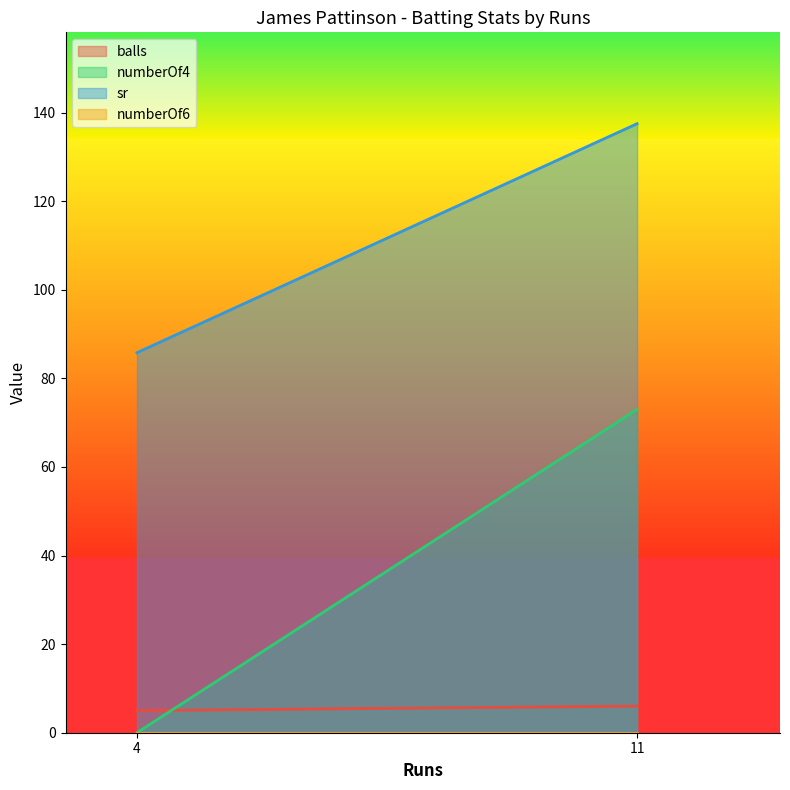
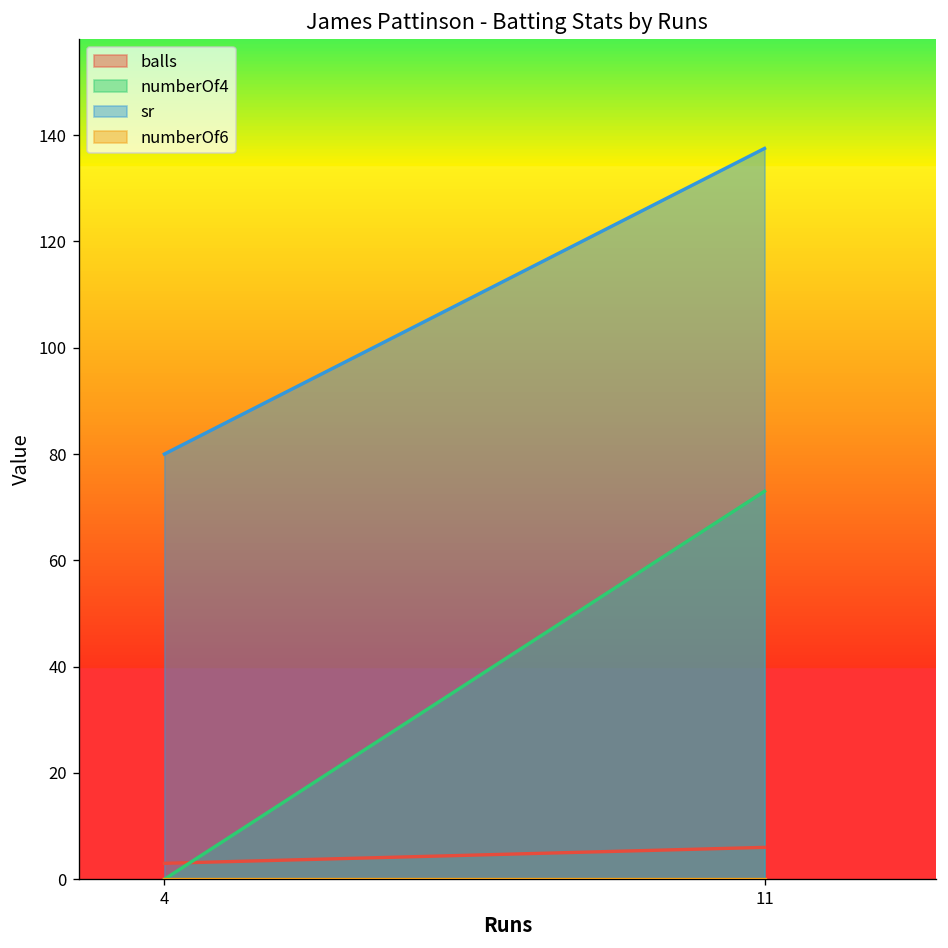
balls, 4: 5 -> 3
sr, 4: 86 -> 80
